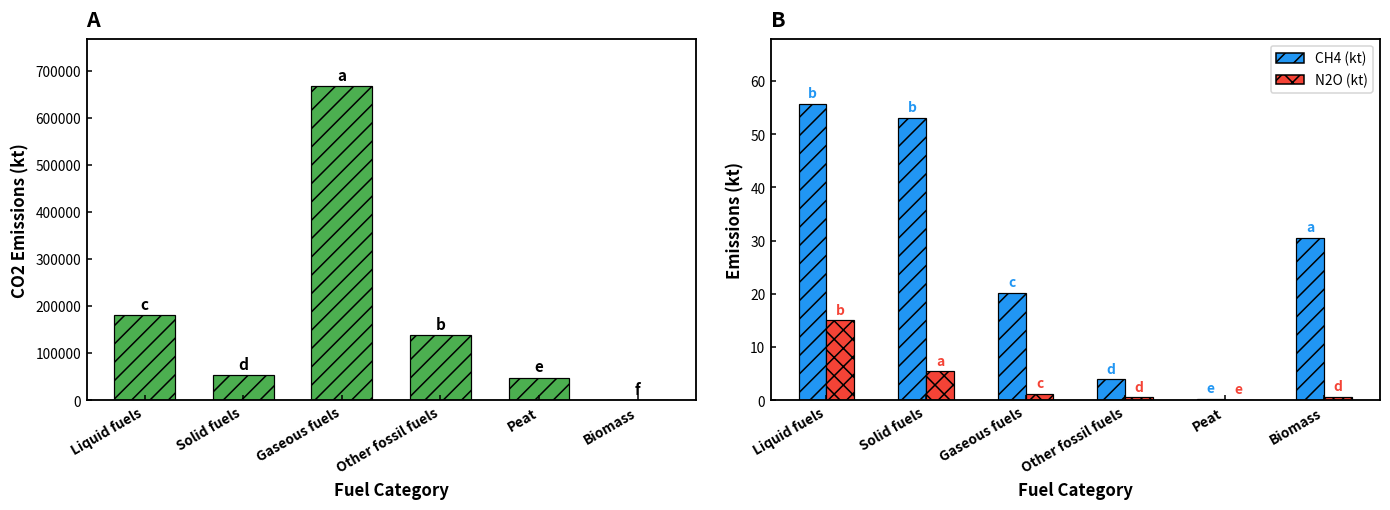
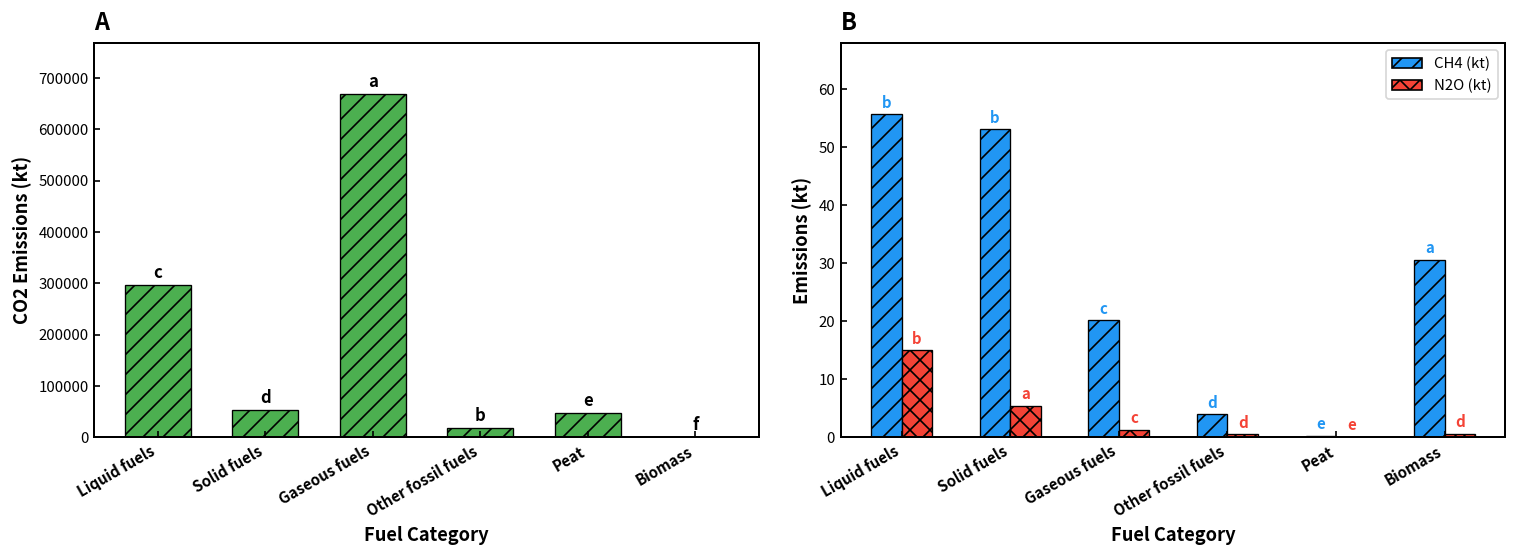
A, Liquid fuels: 180000 -> 300000
A, Other fossil fuels: 140000 -> 20000
